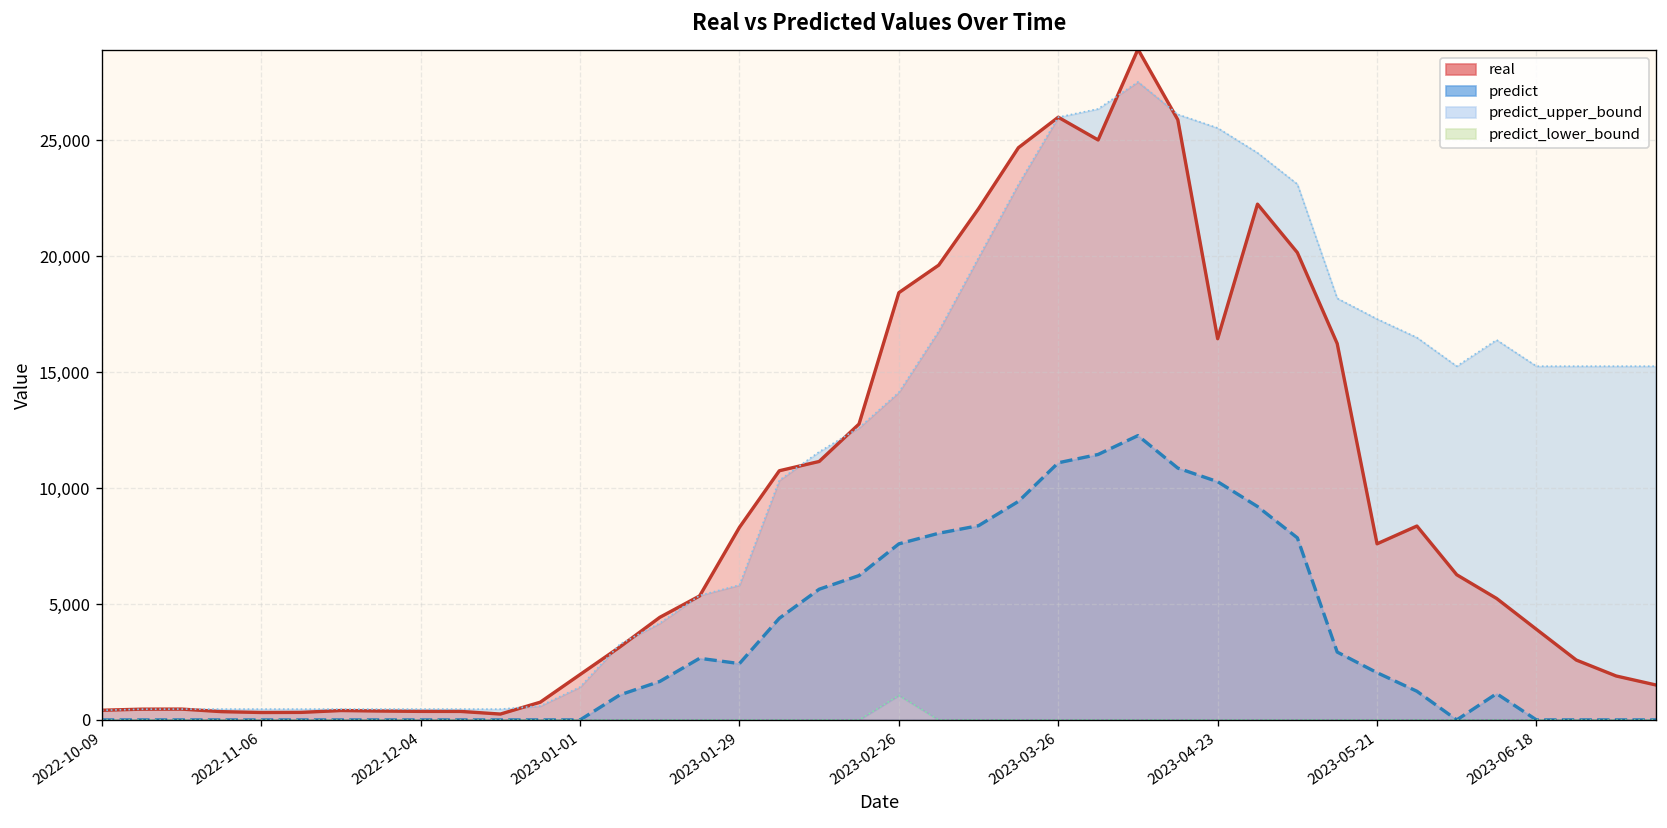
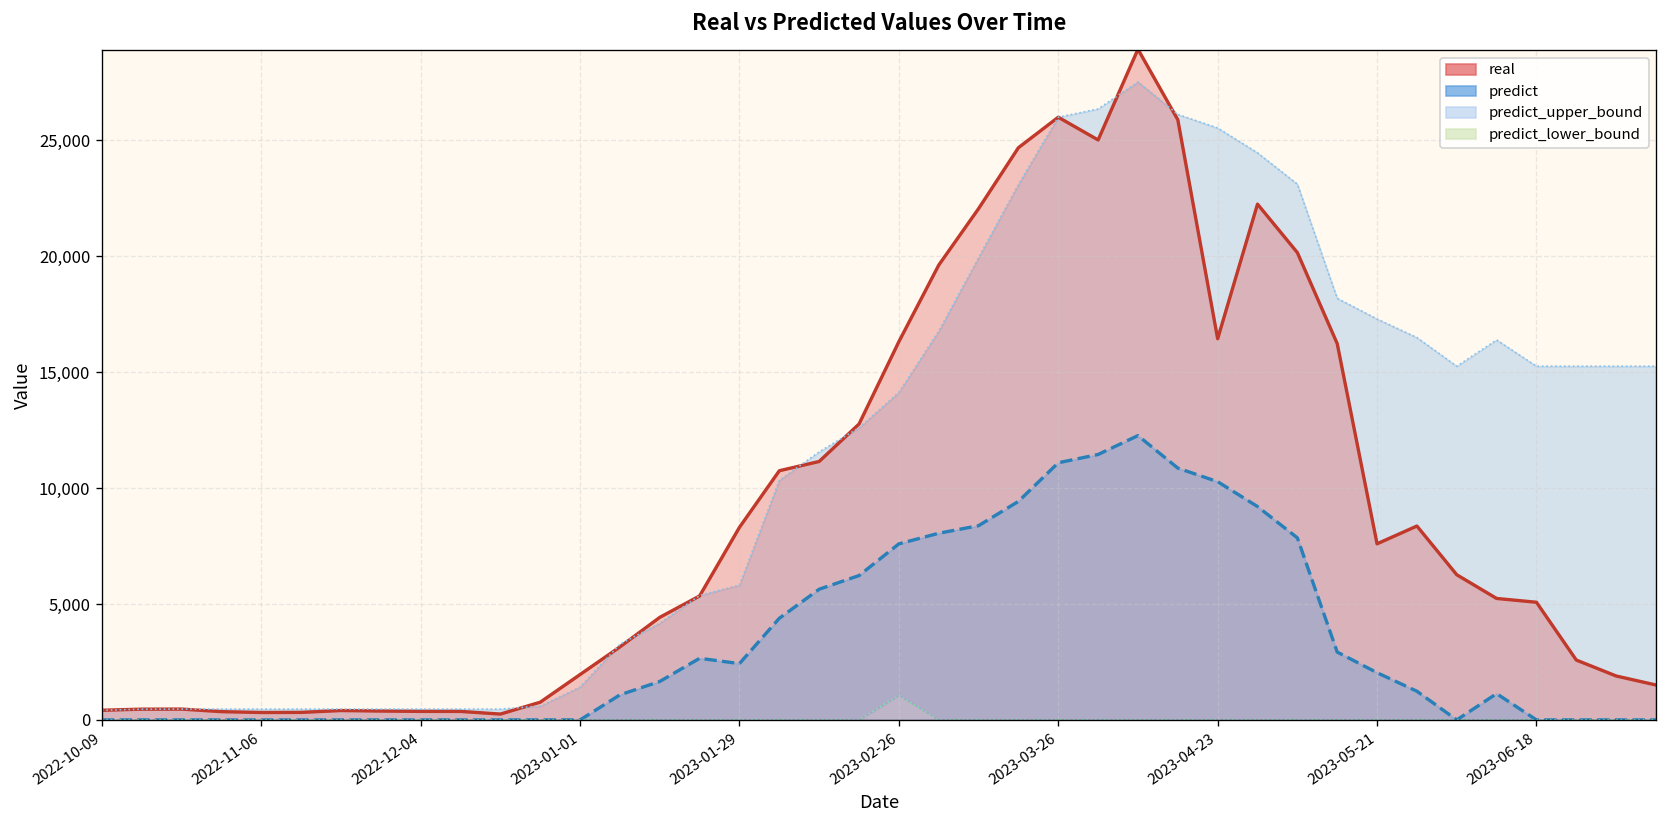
real, 2023-02-26: 18,400 -> 16,300
real, 2023-06-18: 3,900 -> 5,100
